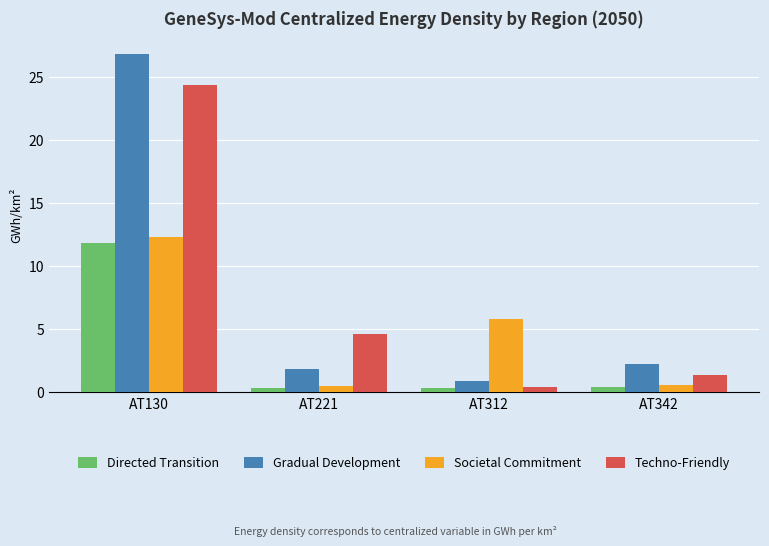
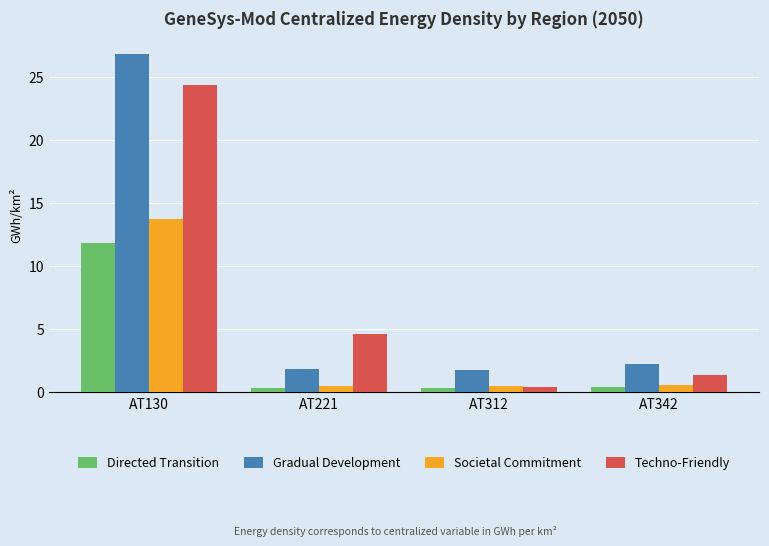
Societal Commitment, AT130: 12.3 -> 13.7
Gradual Development, AT312: 0.9 -> 1.7
Societal Commitment, AT312: 5.8 -> 0.5
